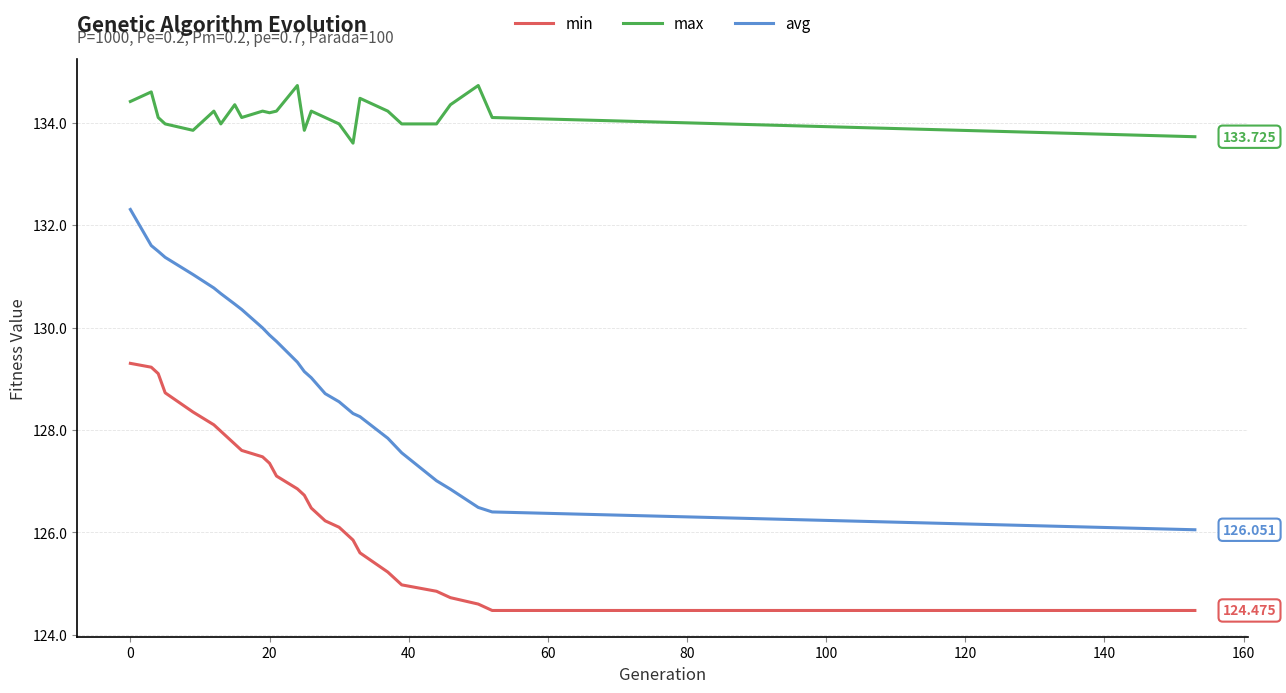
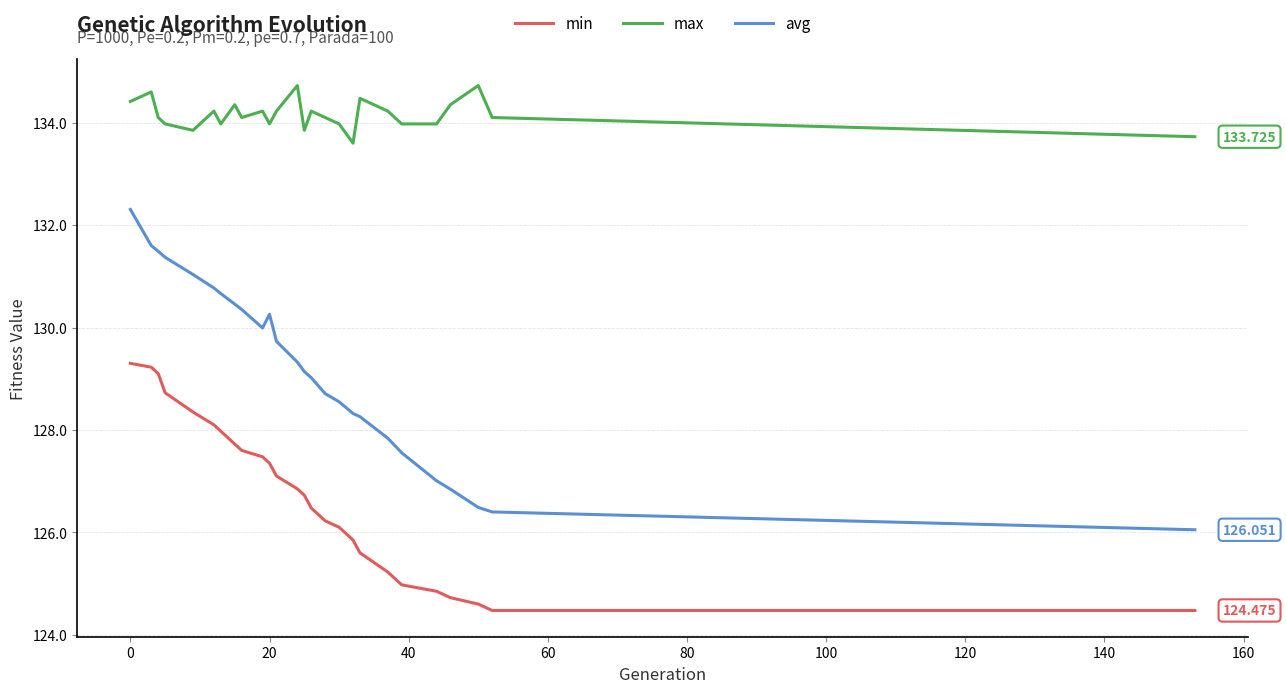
max, 20: 134.2 -> 134.0
avg, 20: 129.9 -> 130.3
